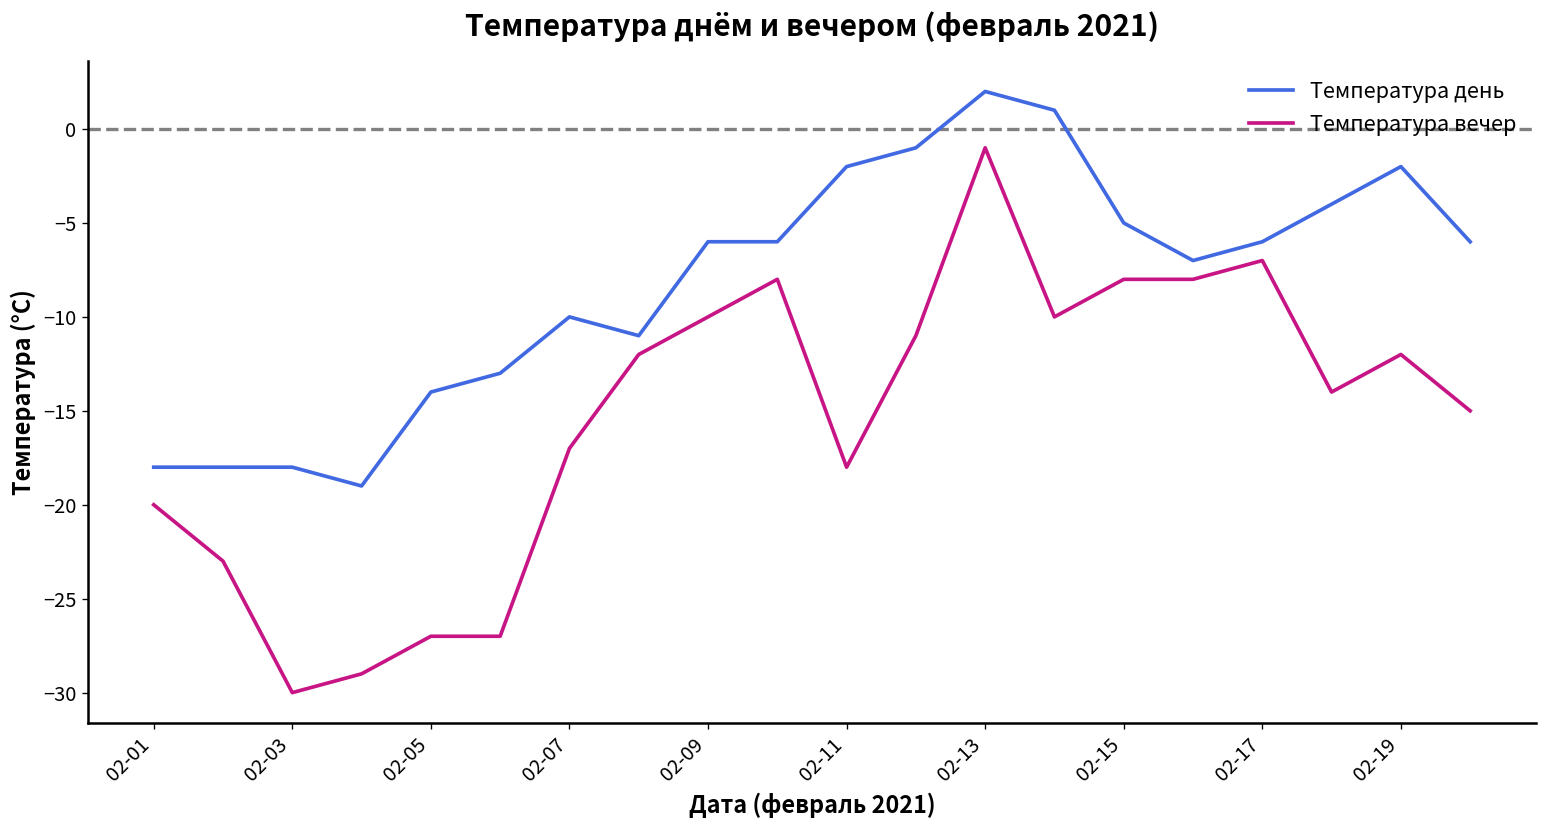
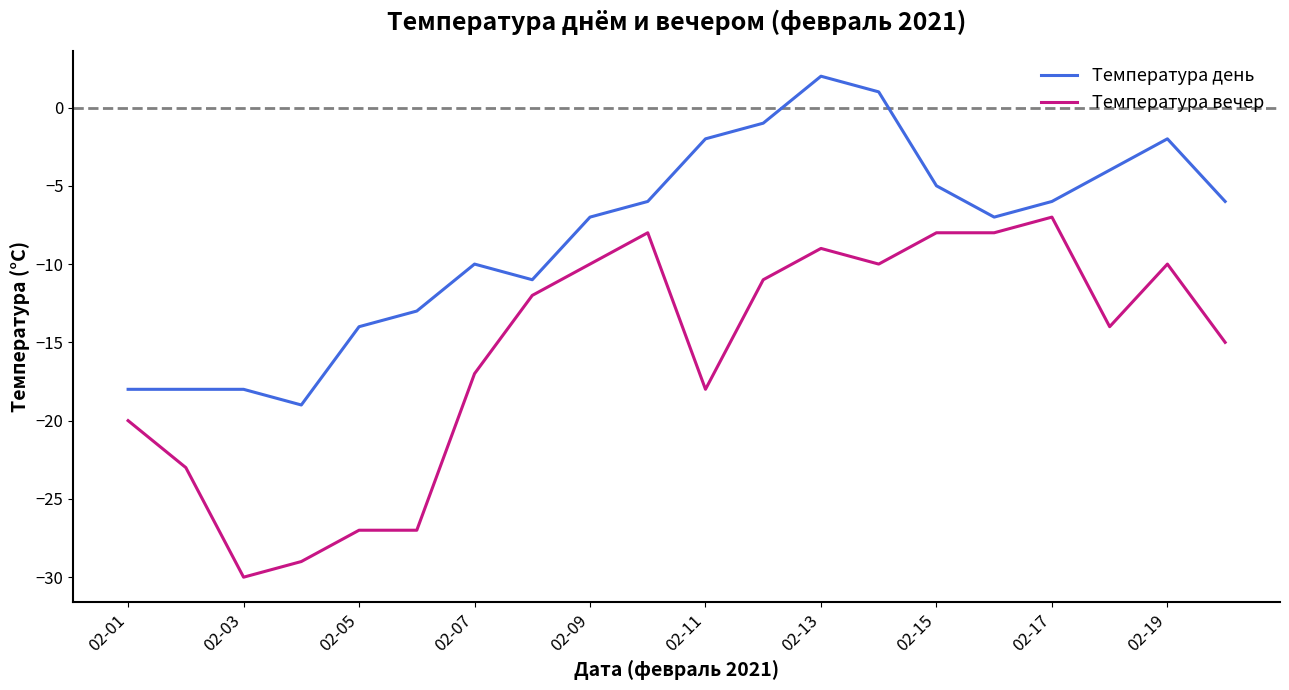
Температура день, 02-09: -6 -> -7
Температура вечер, 02-13: -1 -> -9
Температура вечер, 02-19: -12 -> -10
